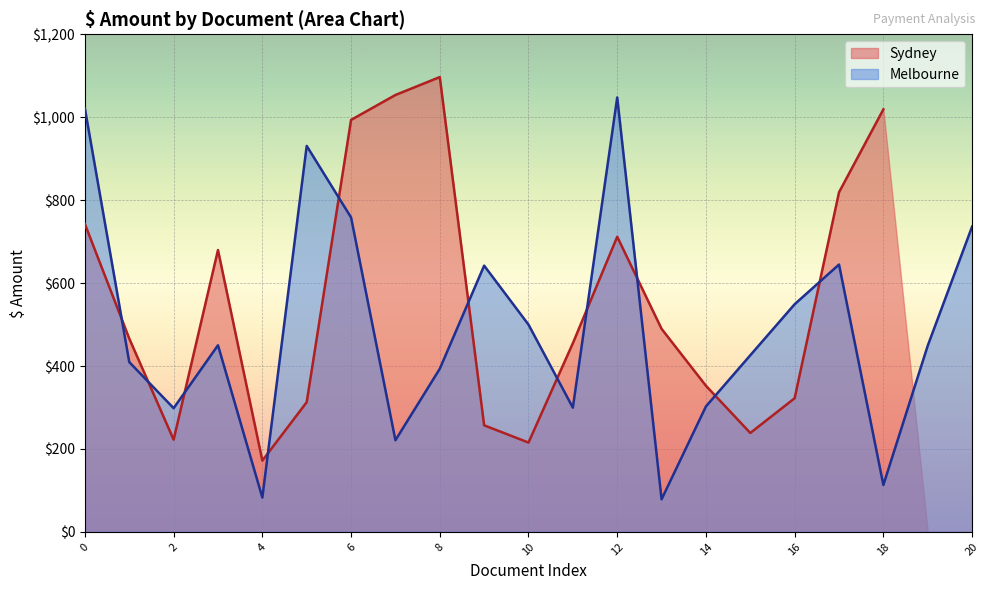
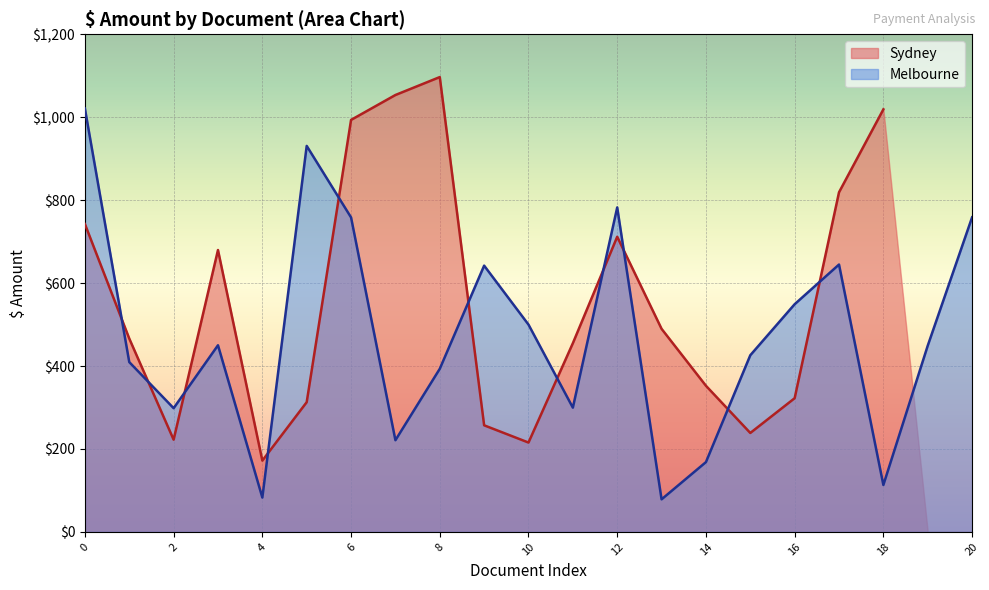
Melbourne, 12: $1,050 -> $780
Melbourne, 14: $300 -> $170
Melbourne, 20: $740 -> $760
